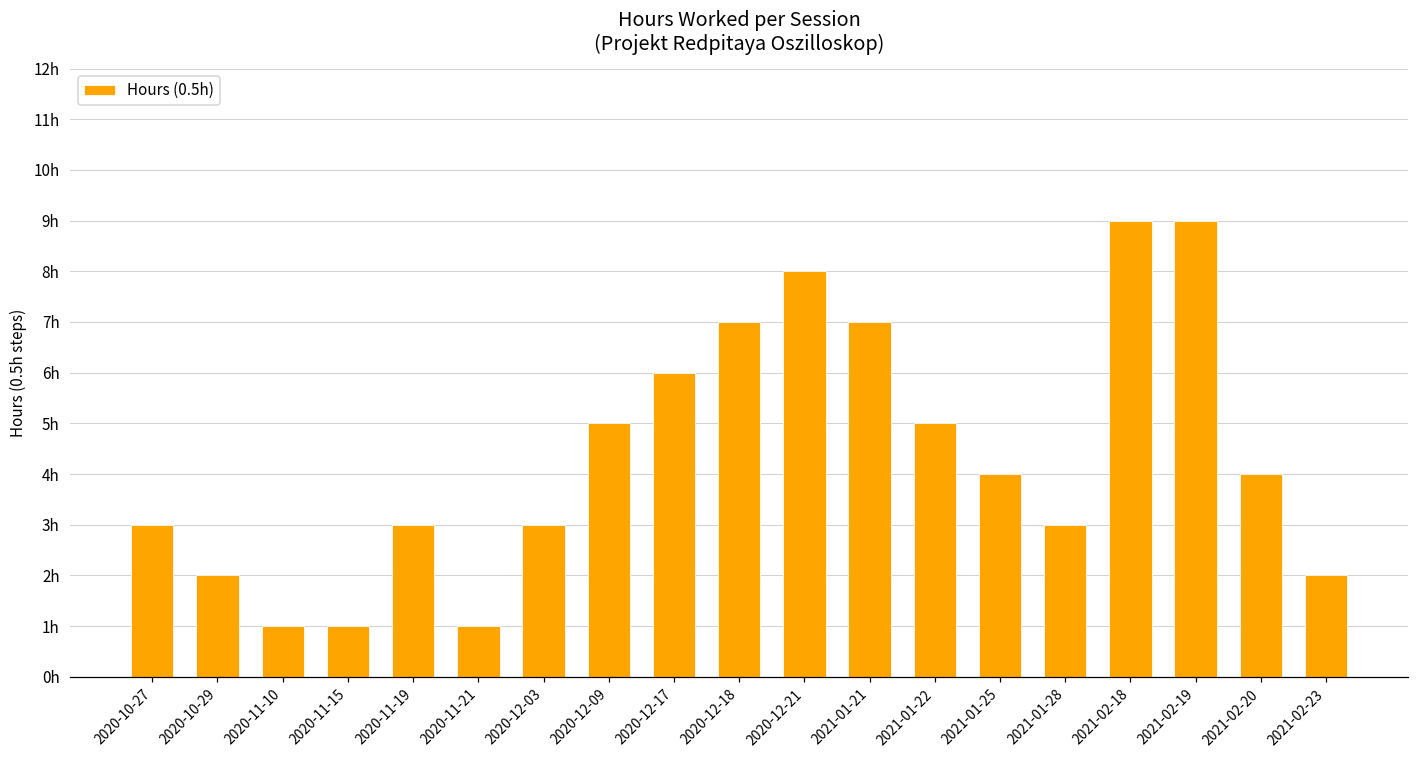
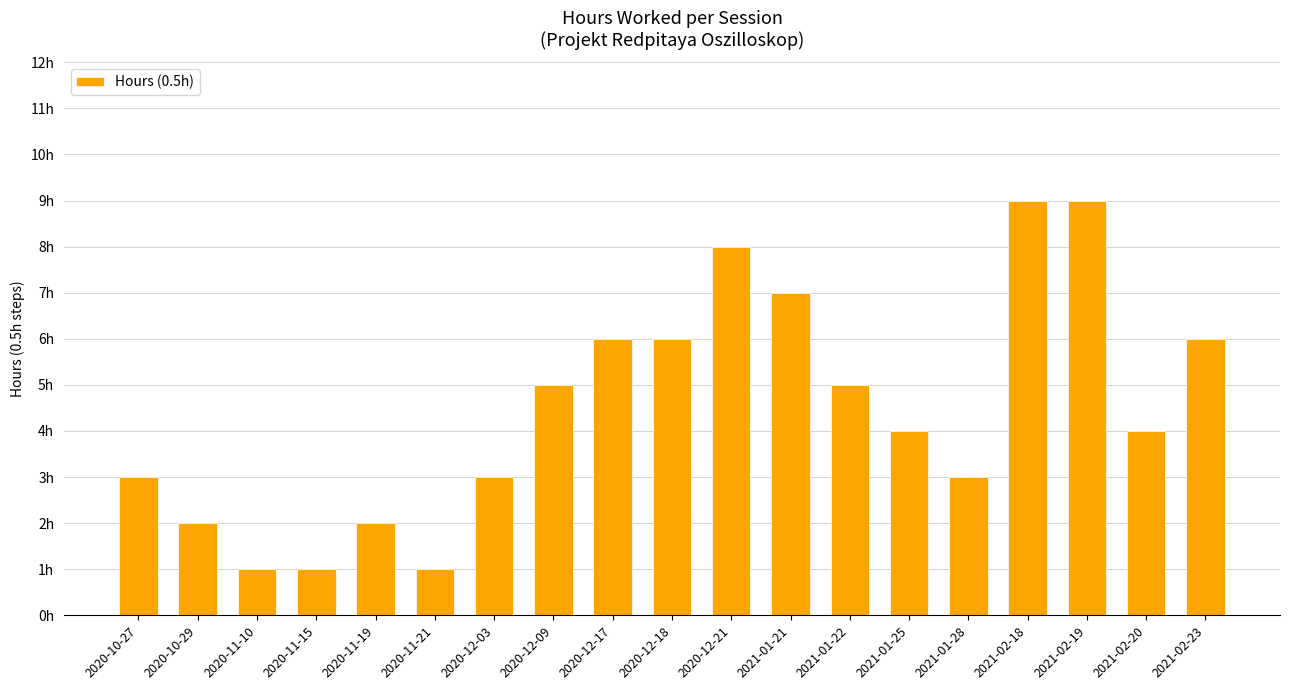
2020-11-19: 3h -> 2h
2020-12-18: 7h -> 6h
2021-02-23: 2h -> 6h
